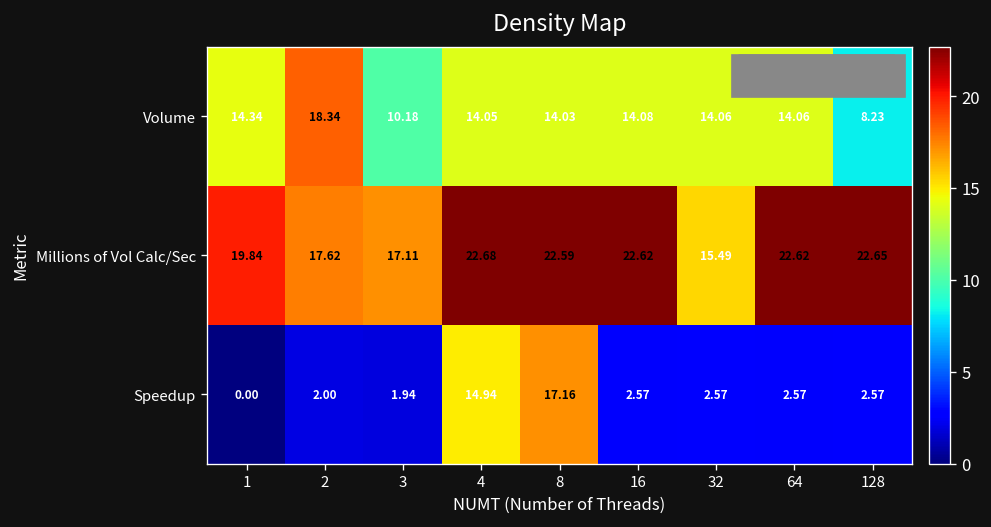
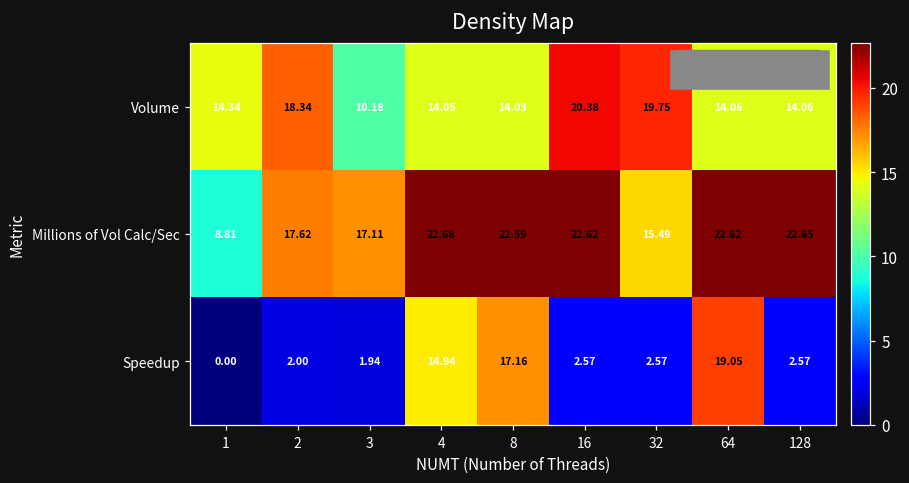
Volume, 16: 14.08 -> 20.38
Volume, 32: 14.06 -> 19.75
Volume, 128: 8.23 -> 14.06
Millions of Vol Calc/Sec, 1: 19.84 -> 8.81
Speedup, 64: 2.57 -> 19.05
